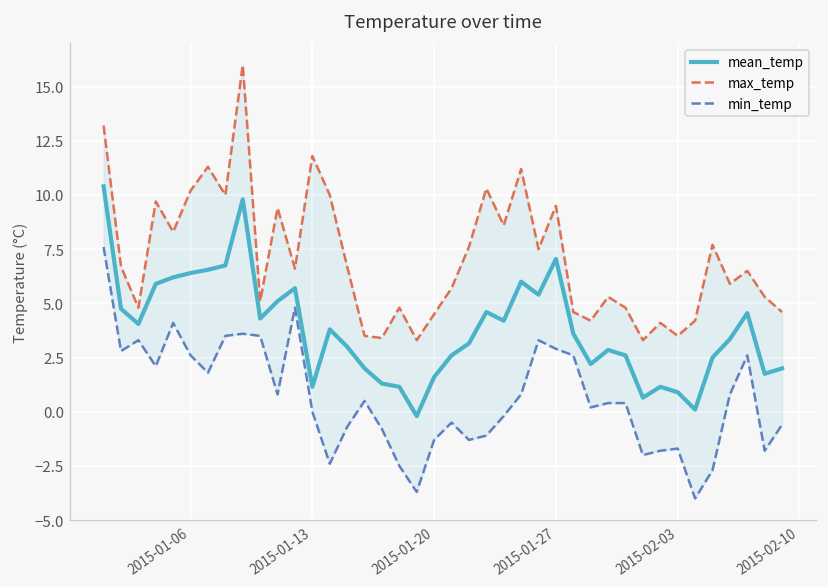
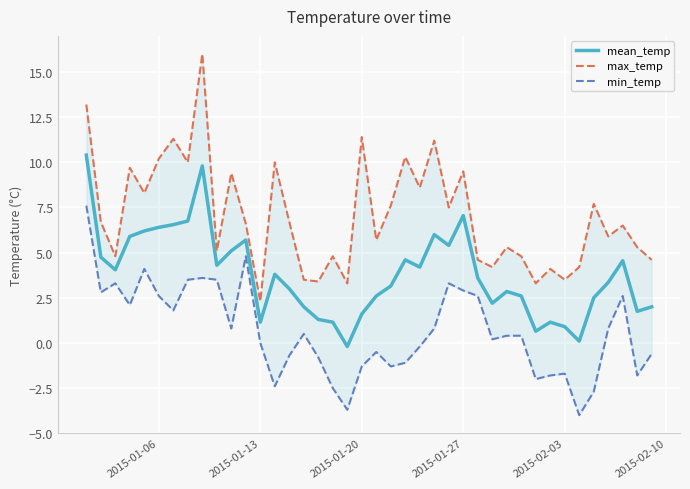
max_temp, 2015-01-13: 11.8 -> 2.3
max_temp, 2015-01-20: 4.5 -> 11.4
